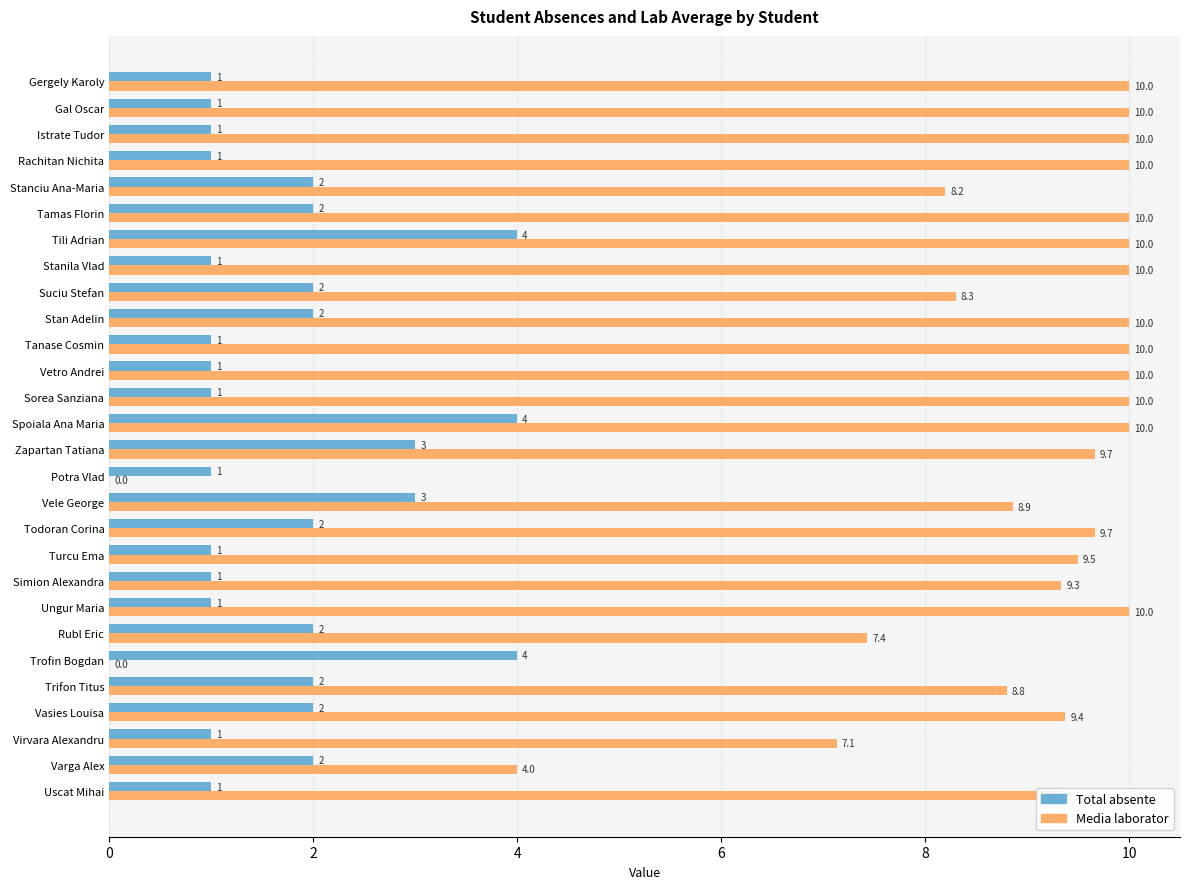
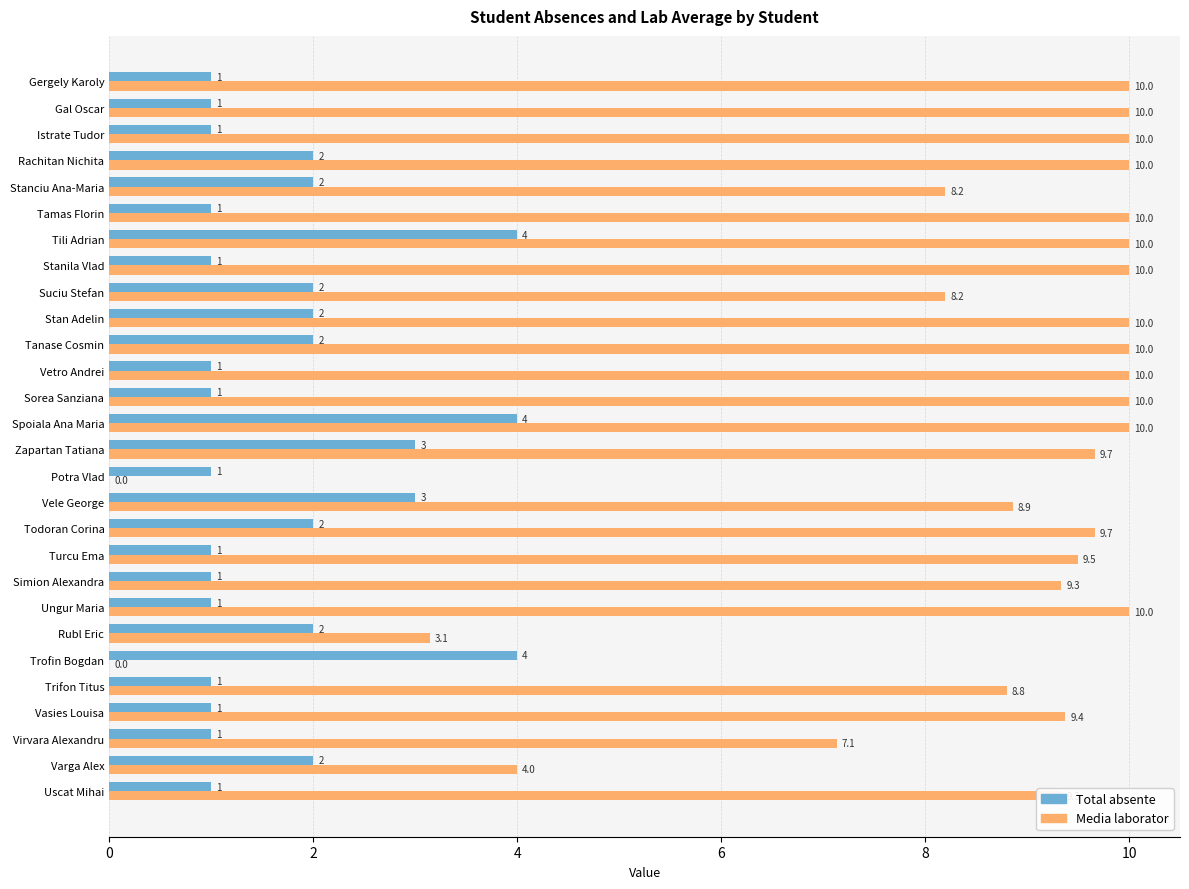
Total absente, Rachitan Nichita: 1 -> 2
Total absente, Tamas Florin: 2 -> 1
Media laborator, Suciu Stefan: 8.3 -> 8.2
Total absente, Tanase Cosmin: 1 -> 2
Media laborator, Rubl Eric: 7.4 -> 3.1
Total absente, Trifon Titus: 2 -> 1
Total absente, Vasies Louisa: 2 -> 1
